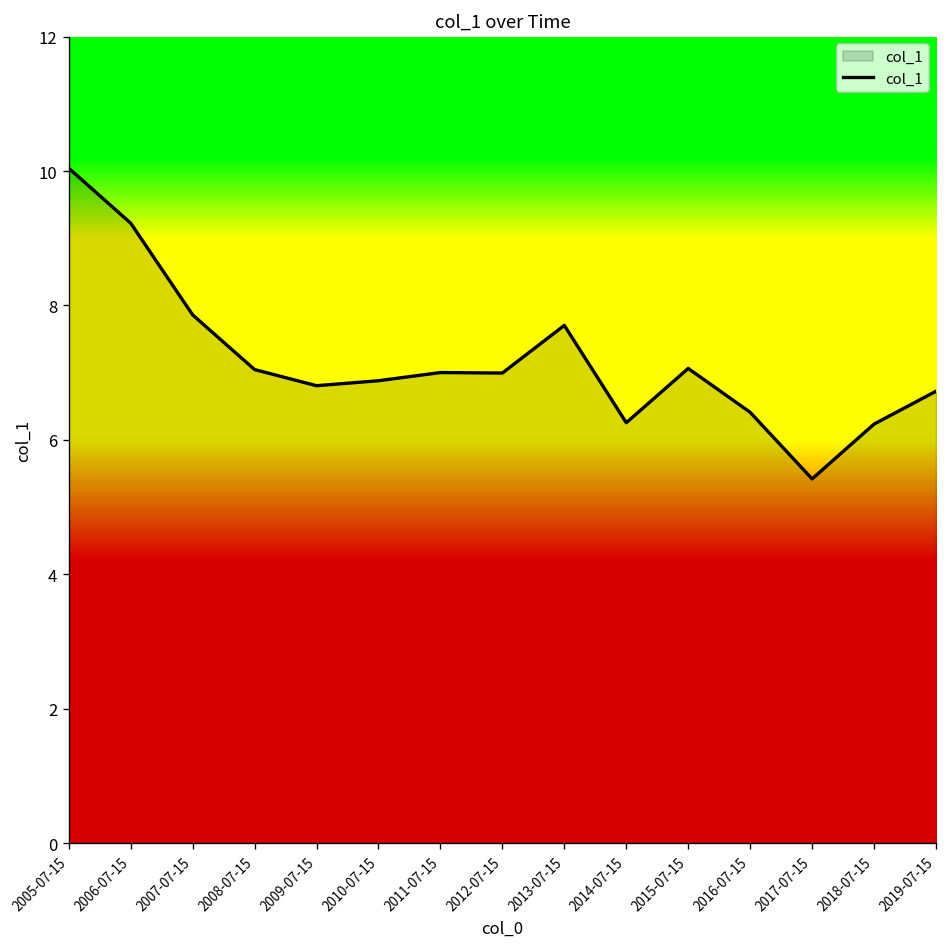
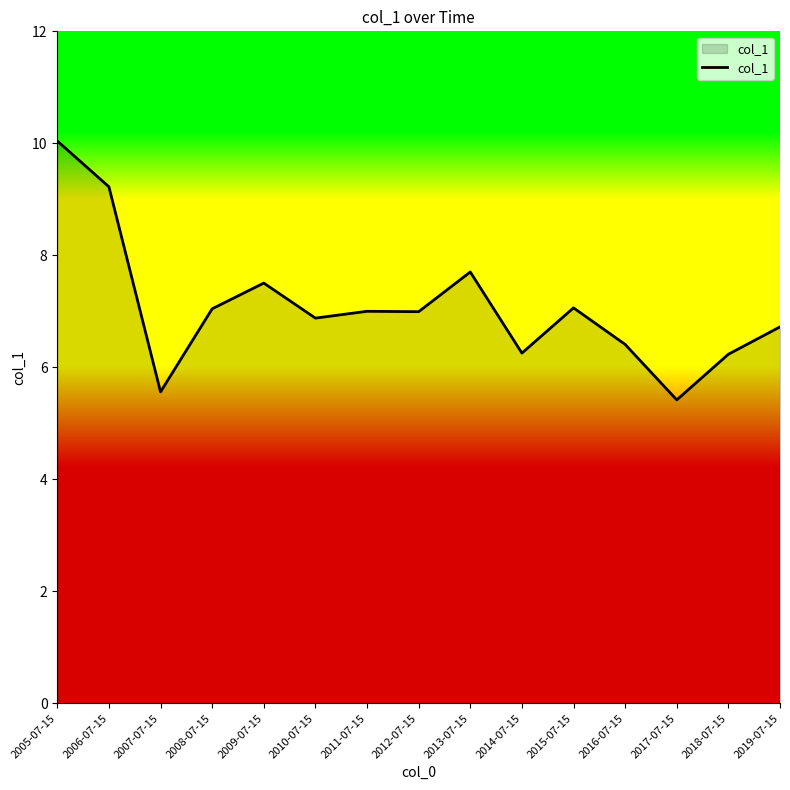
2007-07-15: 7.9 -> 5.6
2009-07-15: 6.8 -> 7.5
